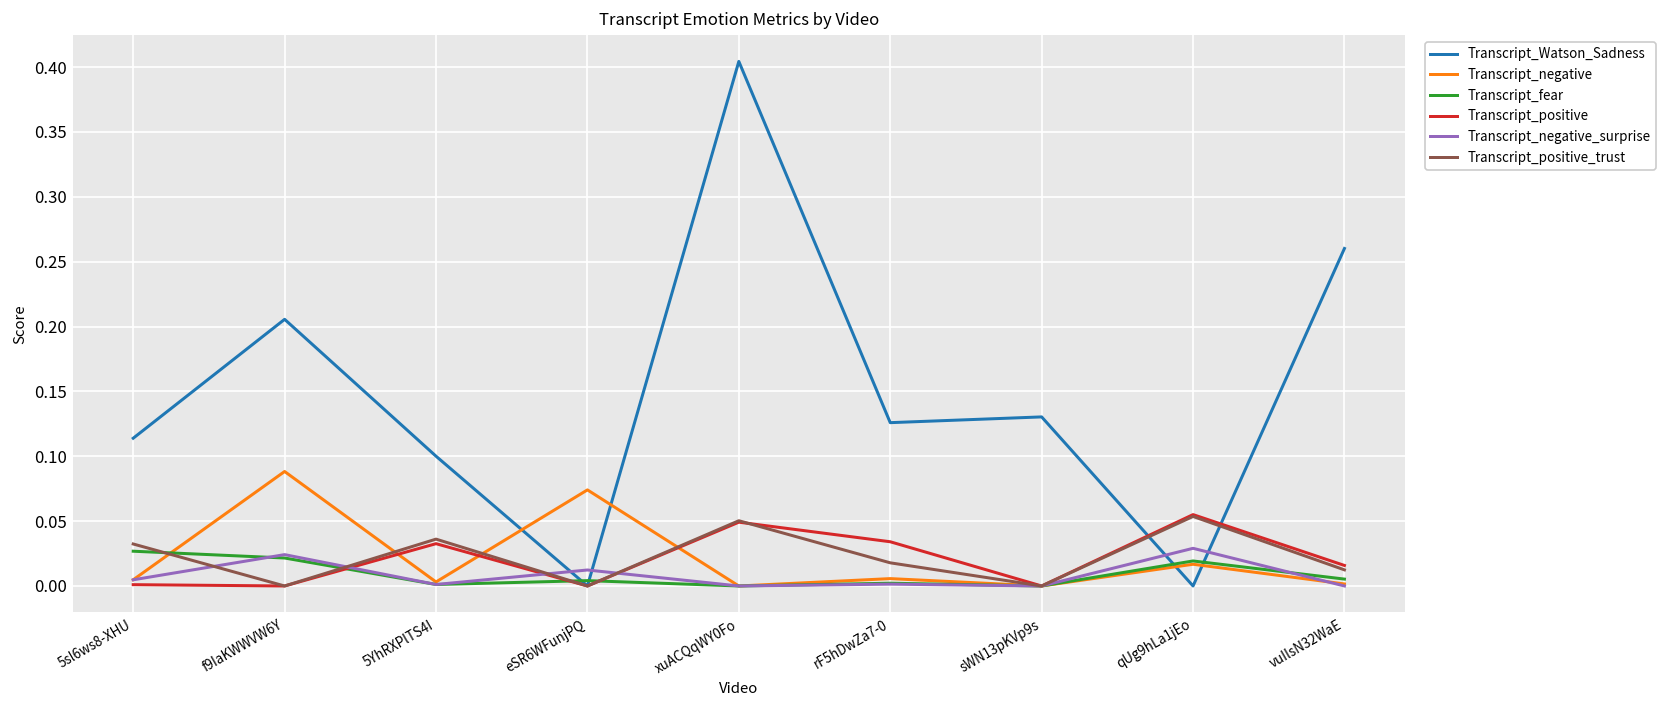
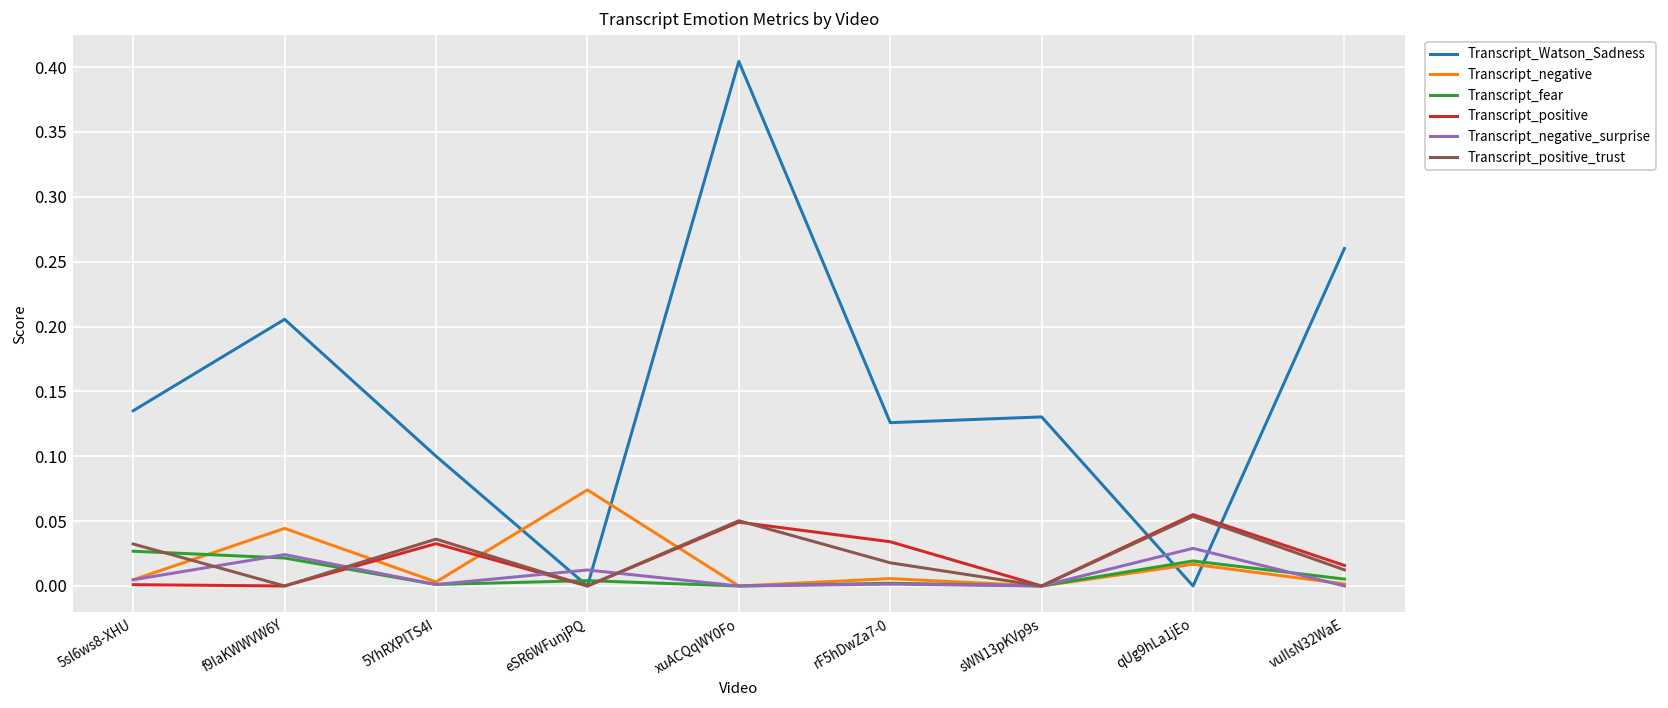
Transcript_Watson_Sadness, 5sl6ws8-XHU: 0.114 -> 0.135
Transcript_negative, f9IaKWWVW6Y: 0.088 -> 0.044
